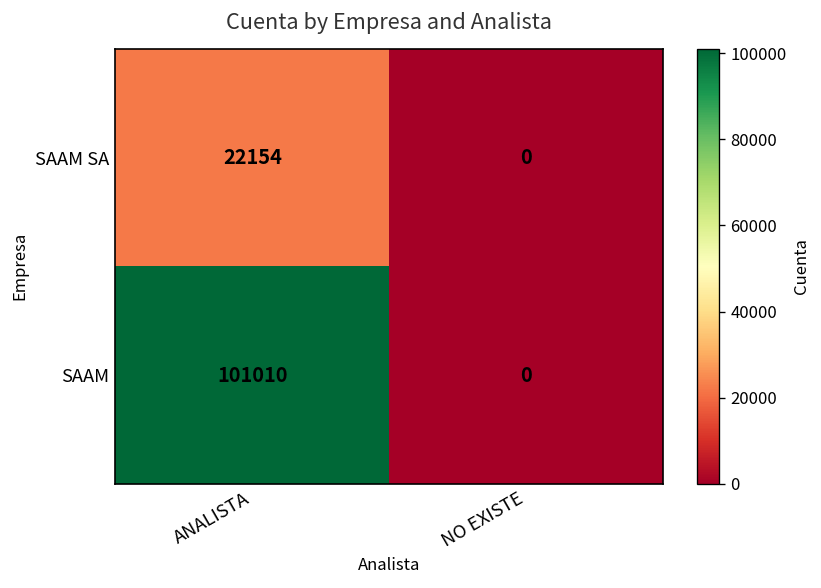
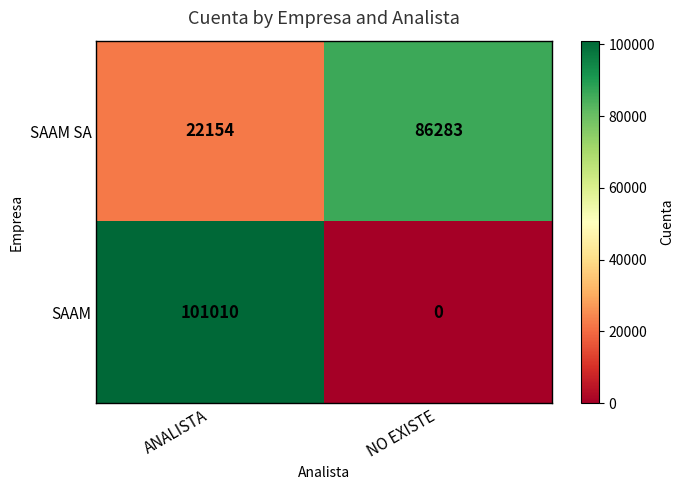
SAAM SA, NO EXISTE: 0 -> 86283
